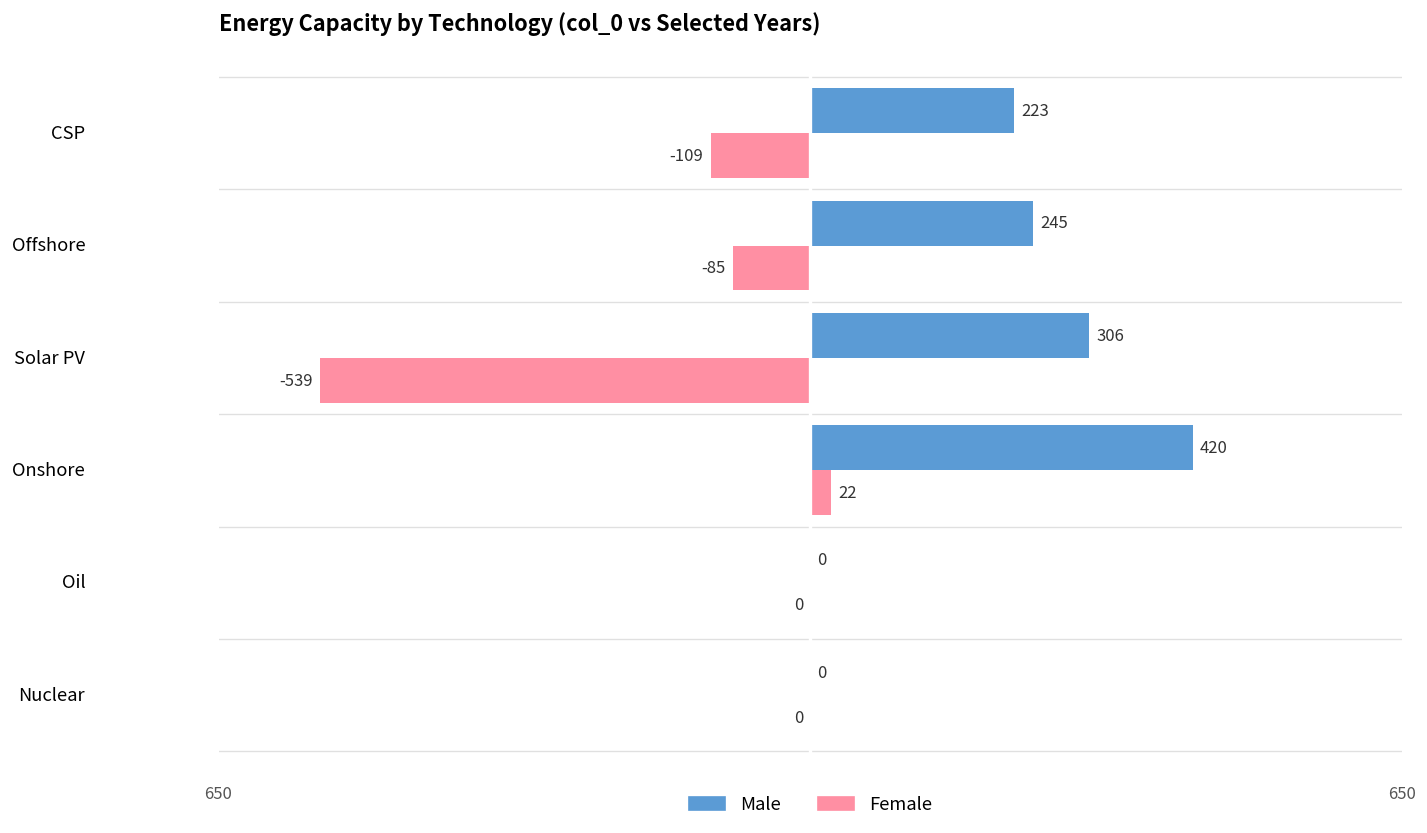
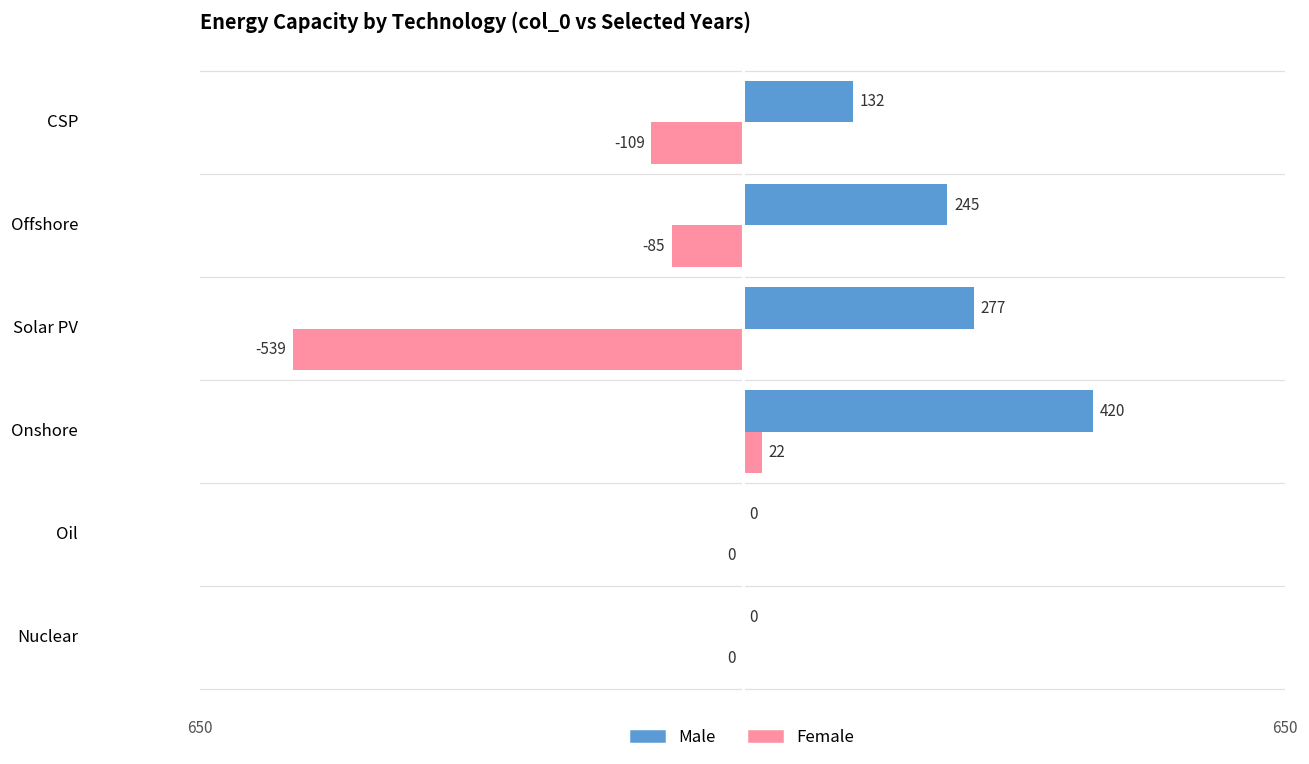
Male, CSP: 223 -> 132
Male, Solar PV: 306 -> 277
